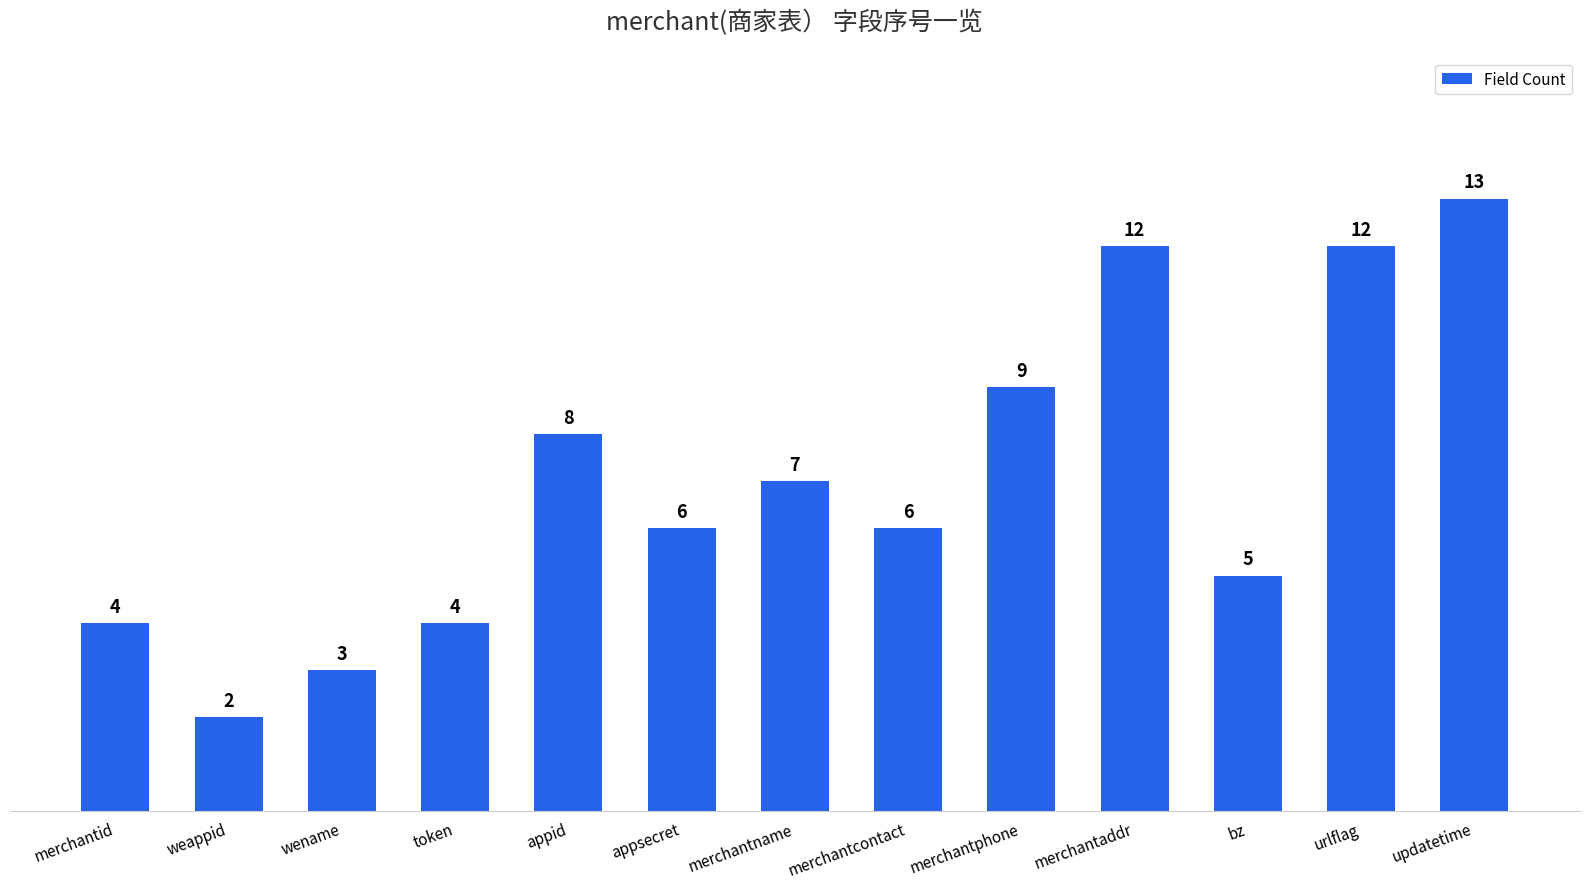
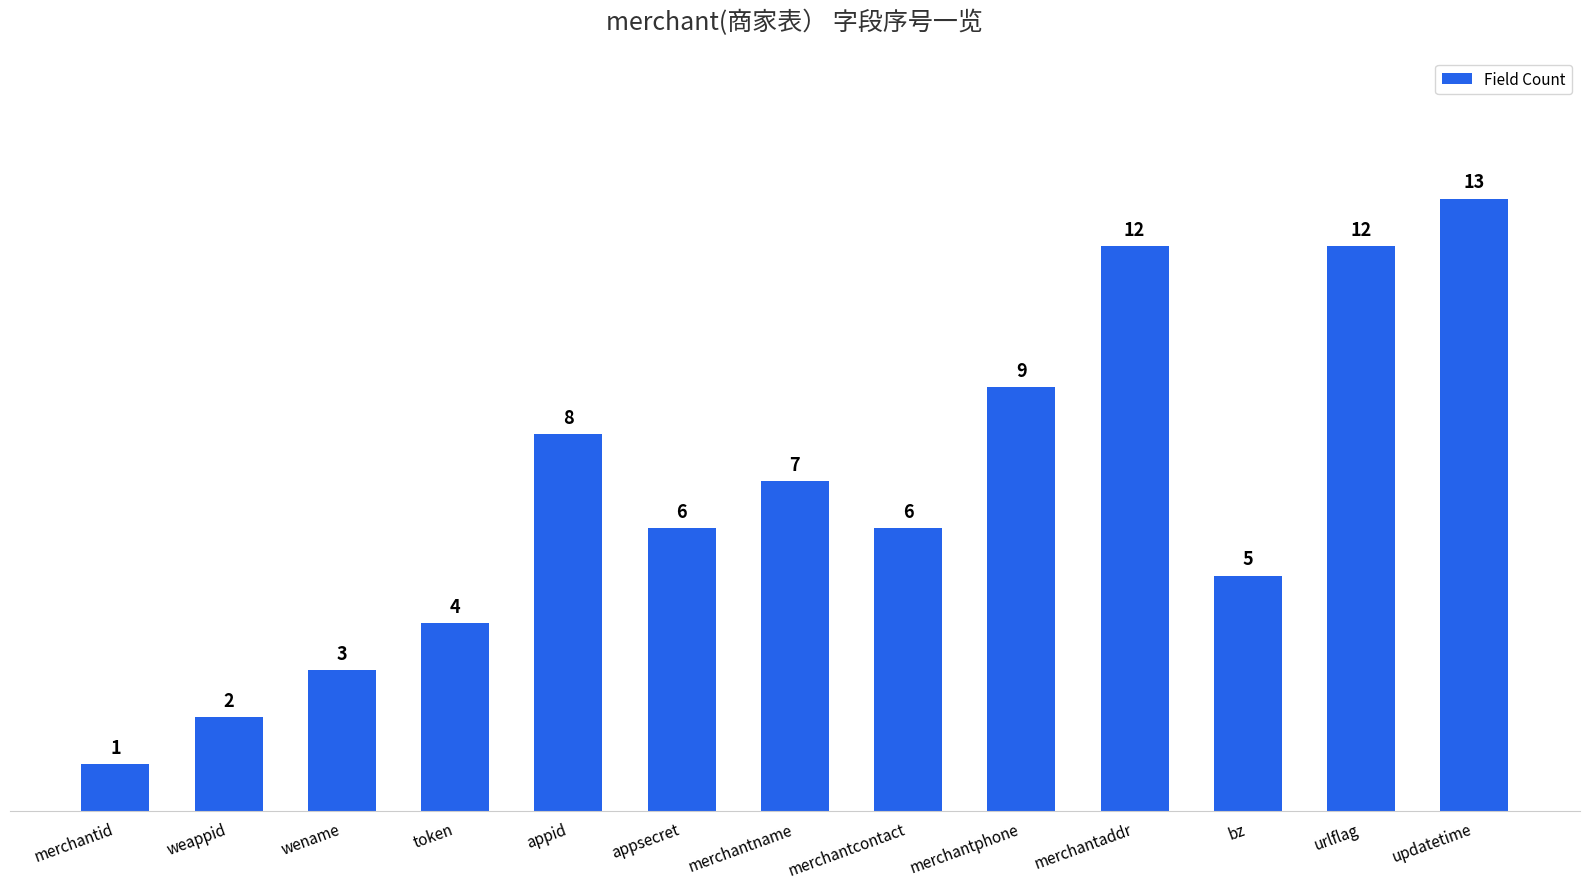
merchantid: 4 -> 1
